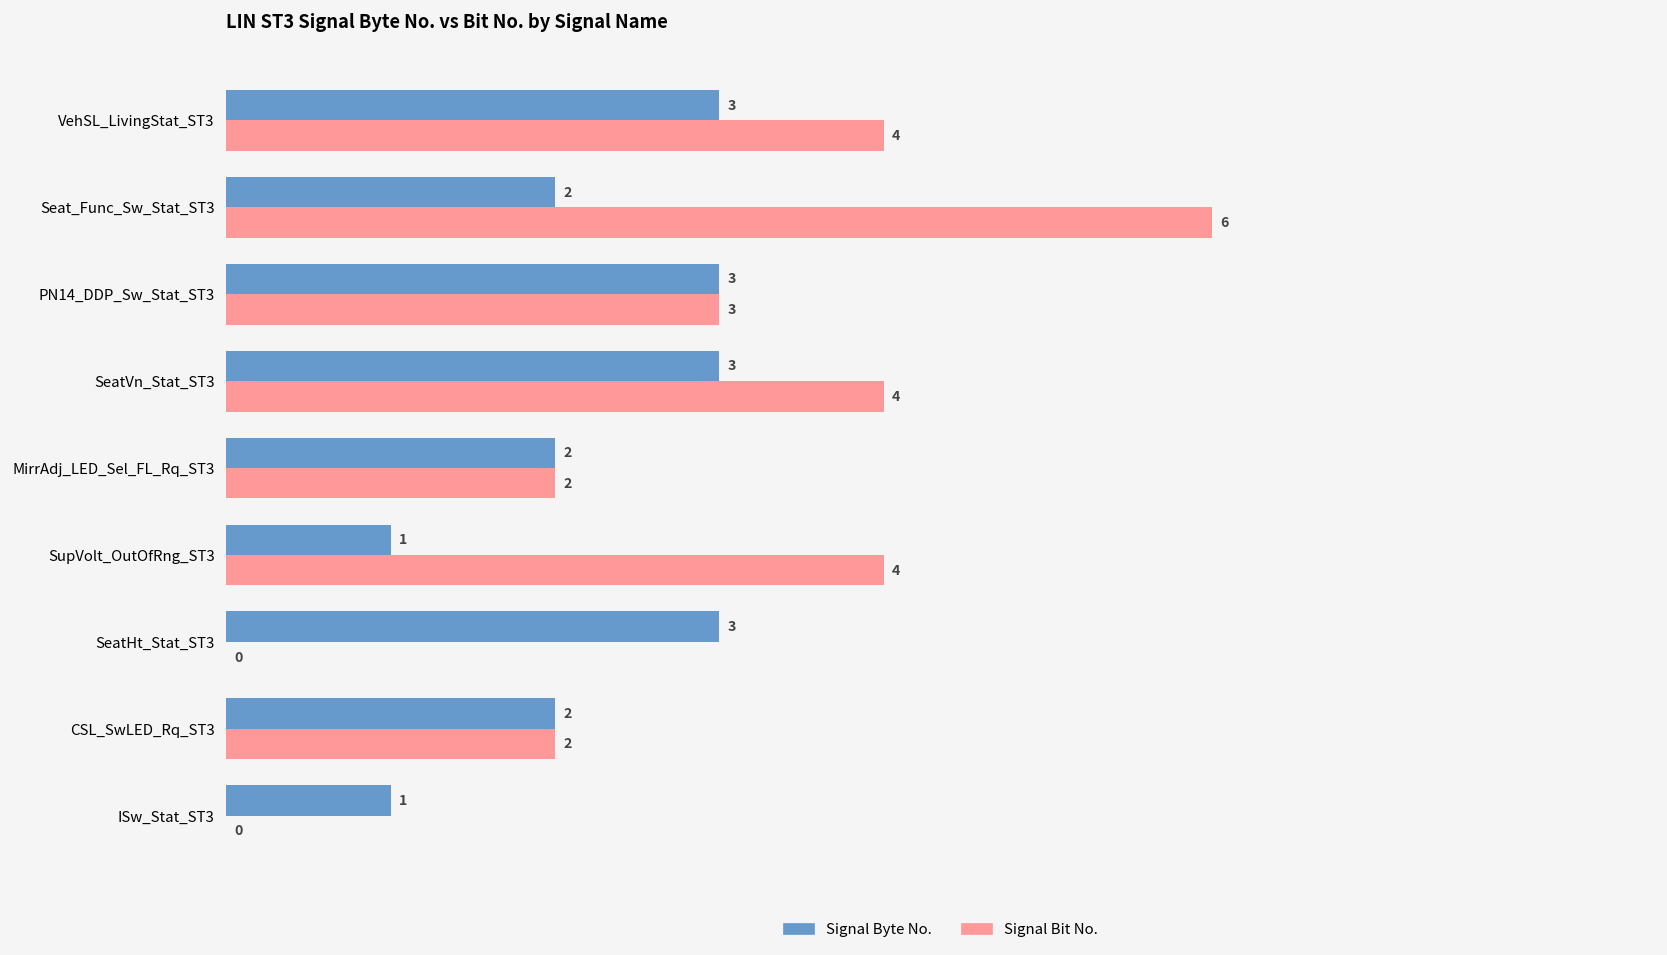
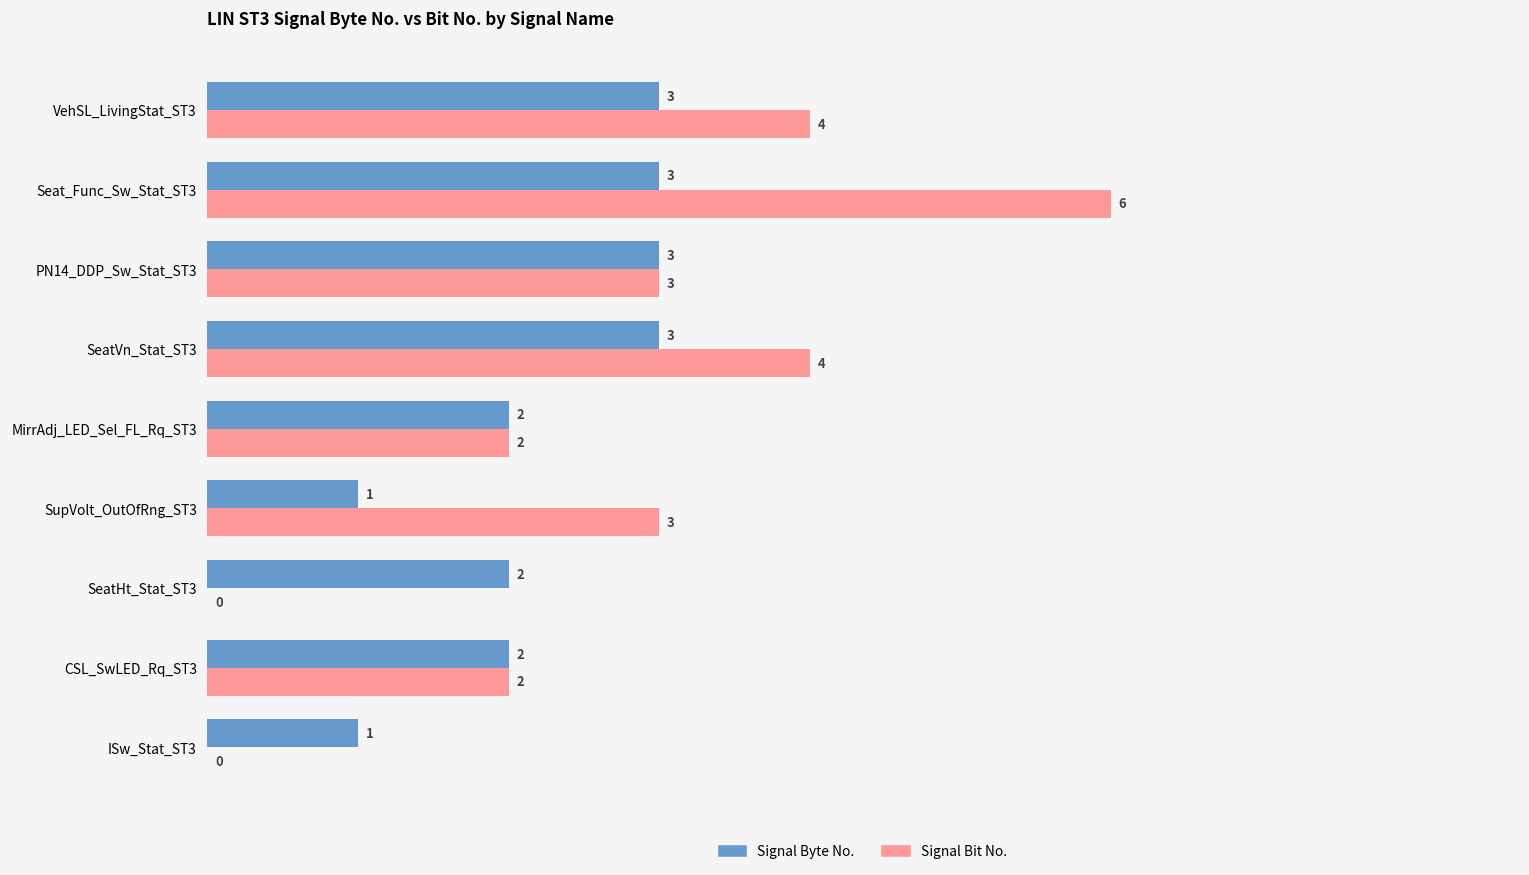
Signal Byte No., Seat_Func_Sw_Stat_ST3: 2 -> 3
Signal Bit No., SupVolt_OutOfRng_ST3: 4 -> 3
Signal Byte No., SeatHt_Stat_ST3: 3 -> 2
